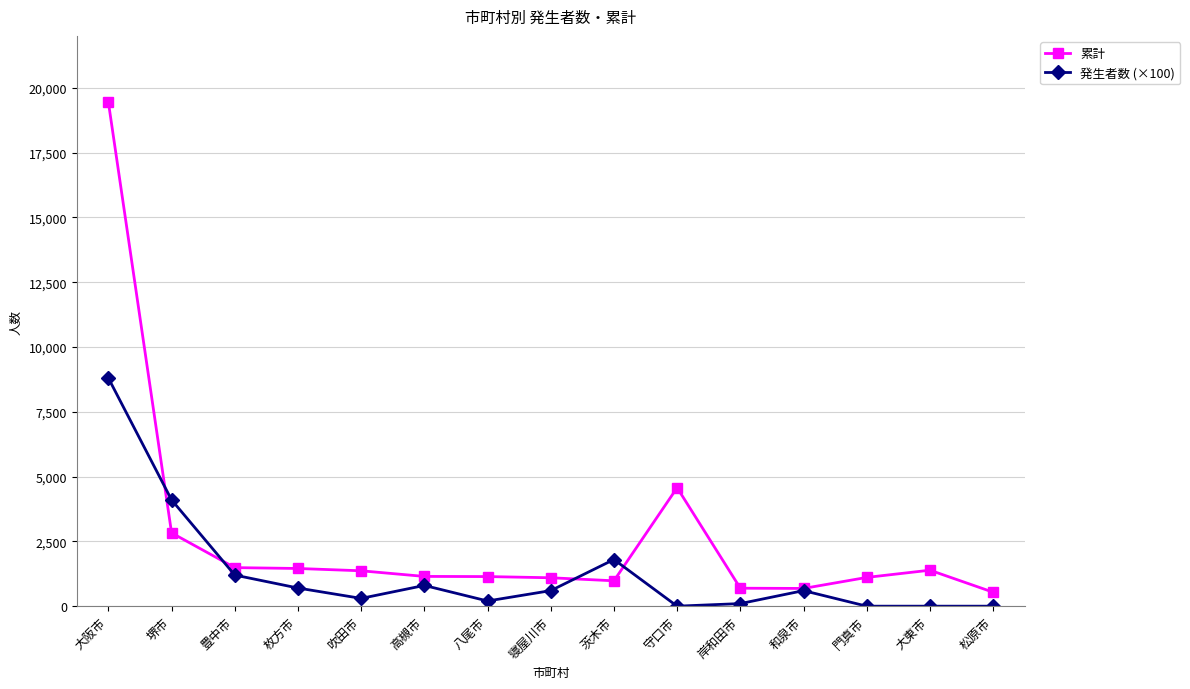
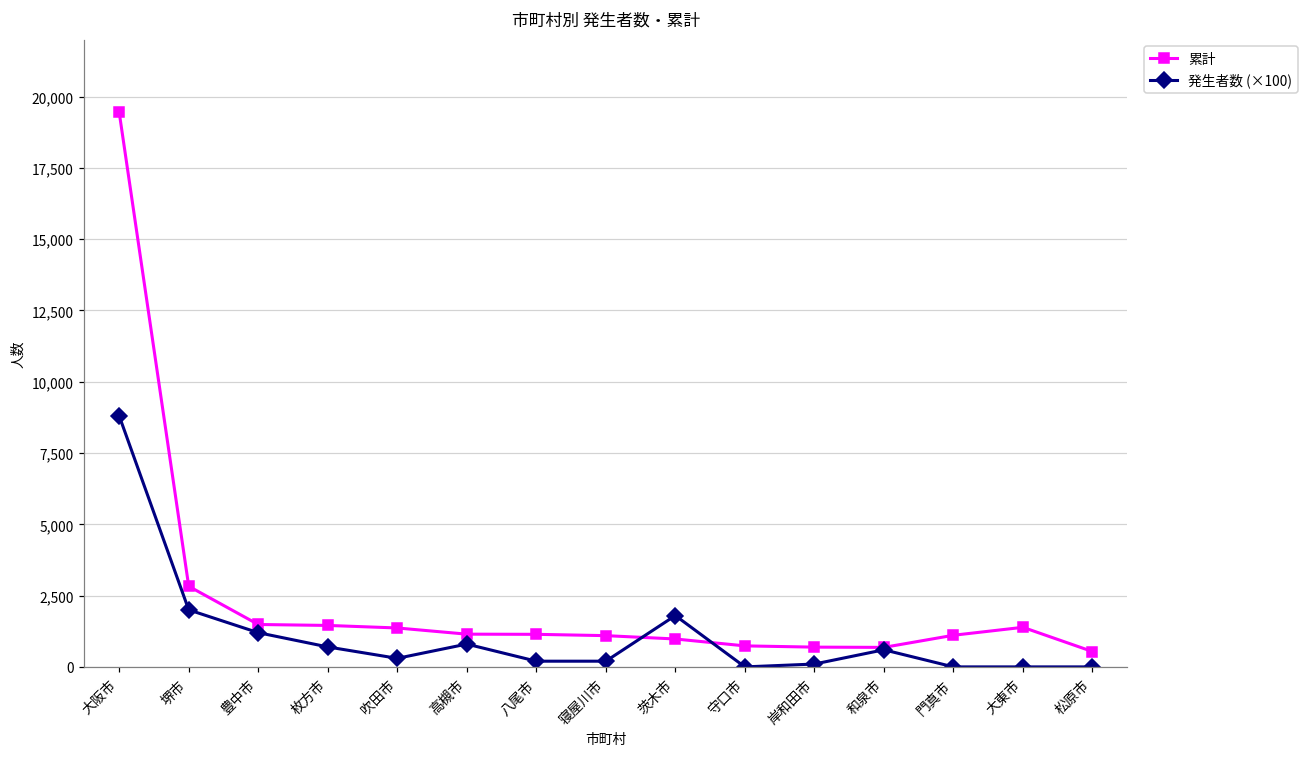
発生者数 (×100), 堺市: 4,100 -> 2,000
発生者数 (×100), 寝屋川市: 600 -> 200
累計, 守口市: 4,600 -> 700
